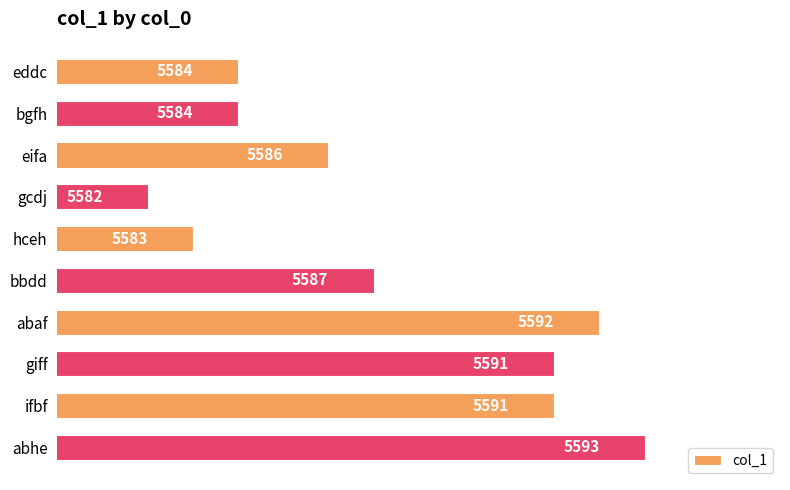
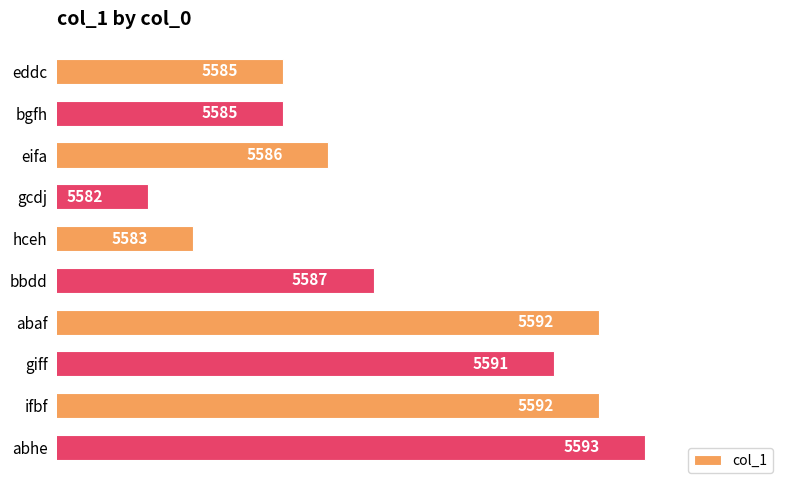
eddc: 5584 -> 5585
bgfh: 5584 -> 5585
ifbf: 5591 -> 5592
